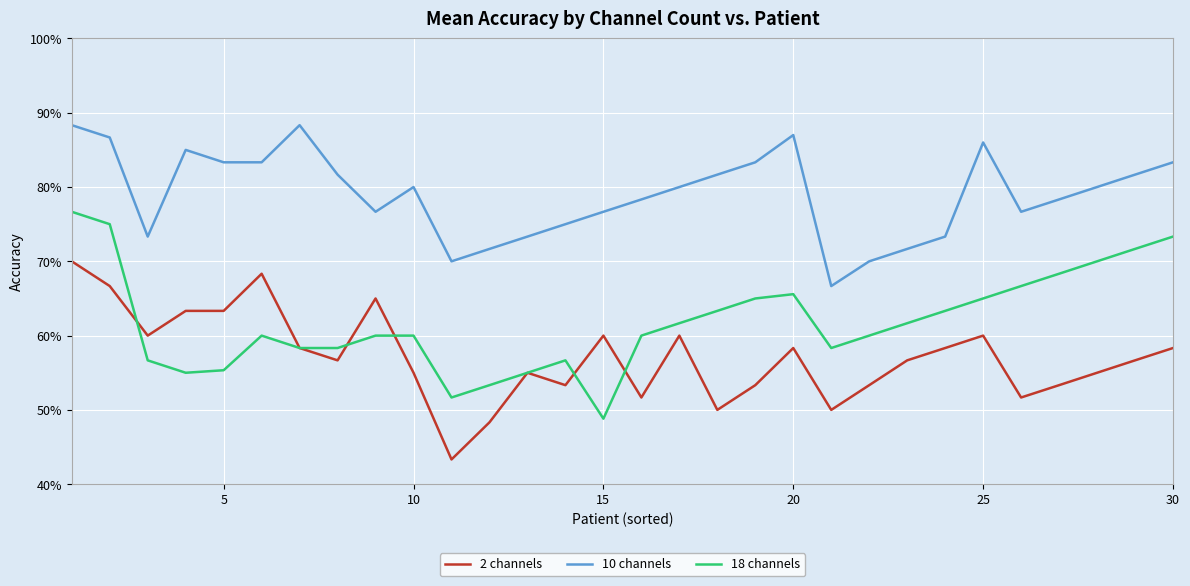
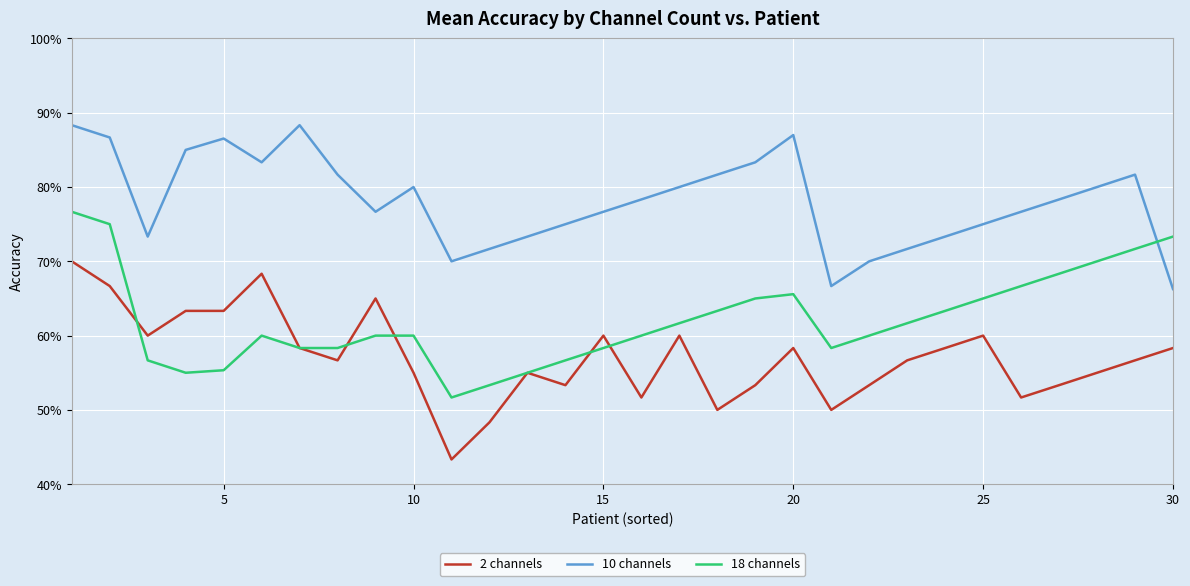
10 channels, 5: 83% -> 87%
18 channels, 15: 49% -> 58%
10 channels, 25: 86% -> 75%
10 channels, 30: 83% -> 66%
